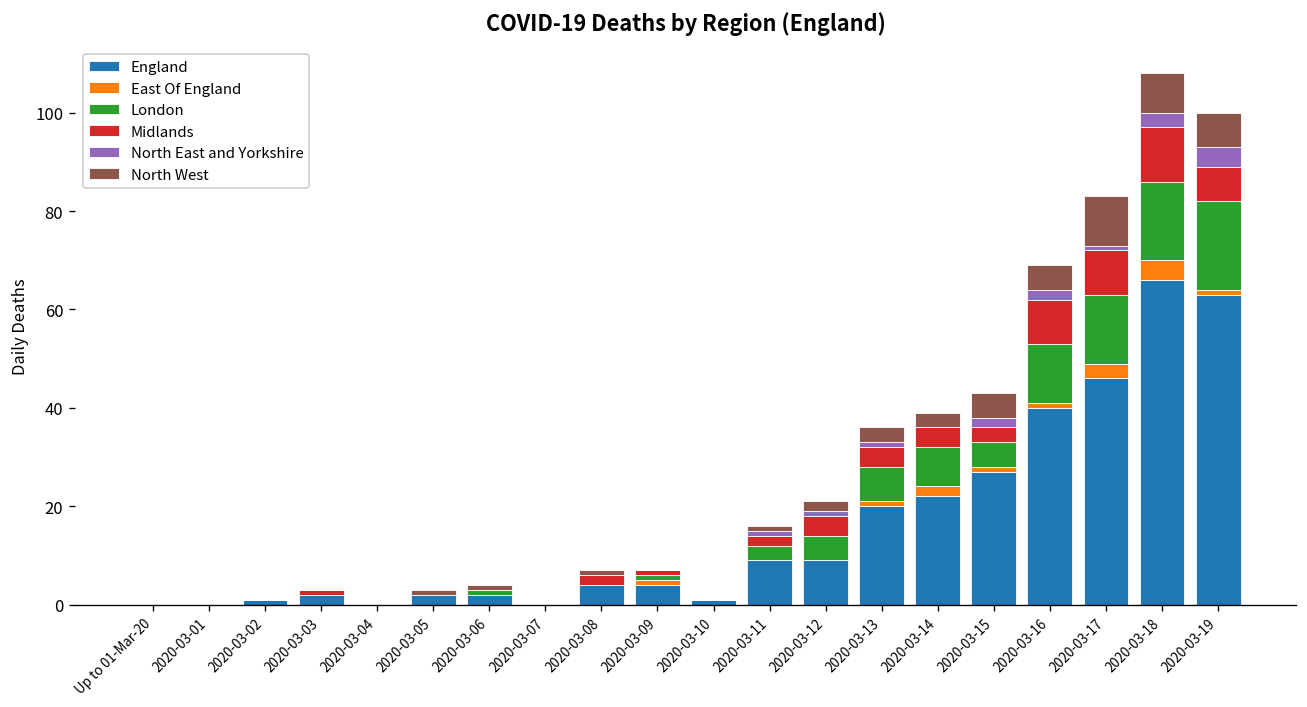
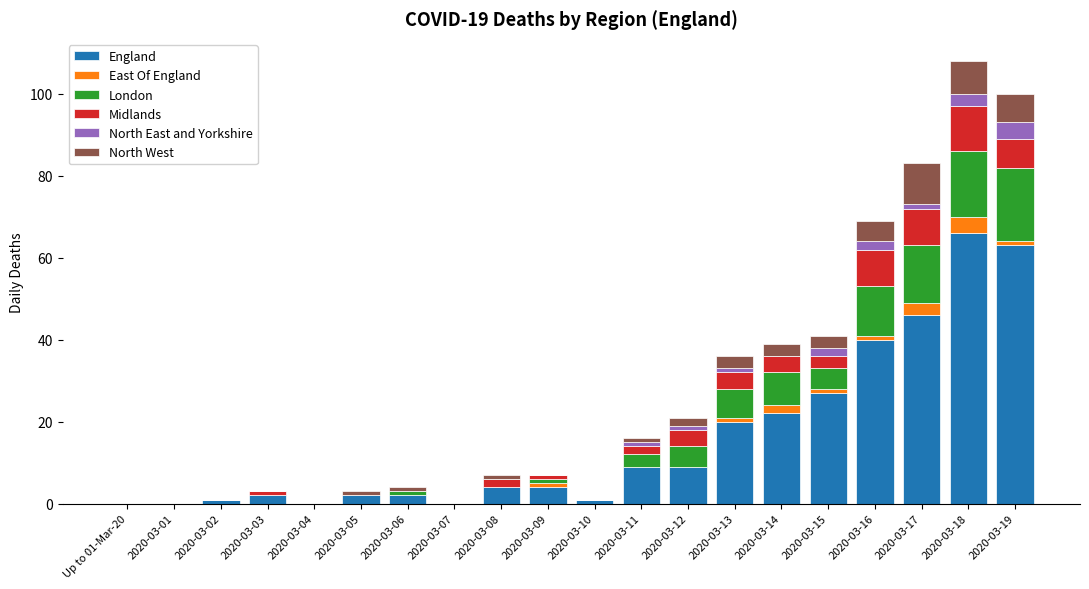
North West, 2020-03-15: 5 -> 3
